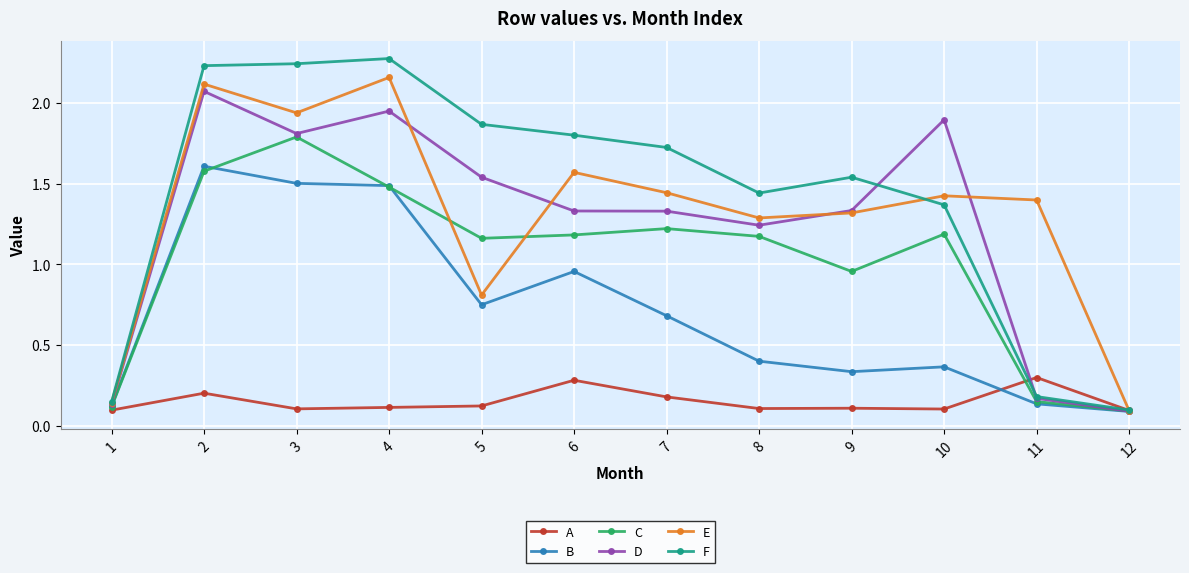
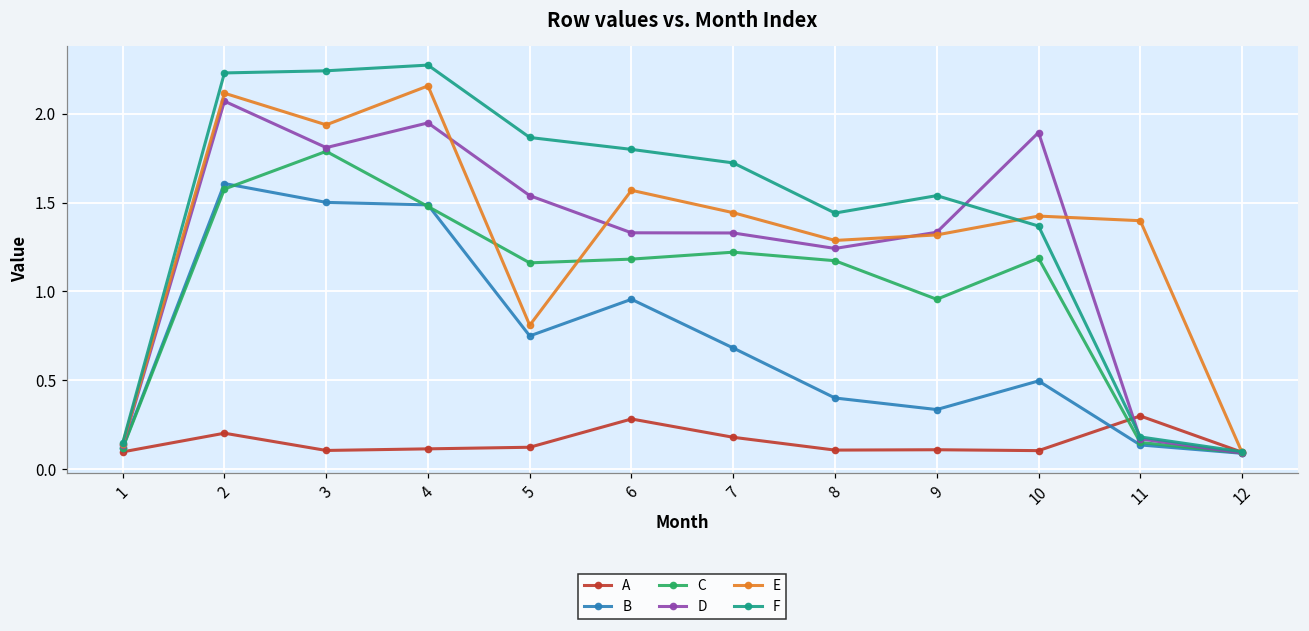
B, 10: 0.37 -> 0.50
